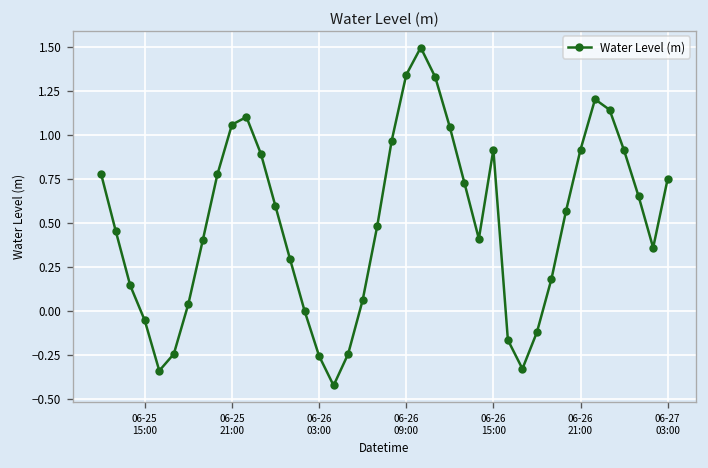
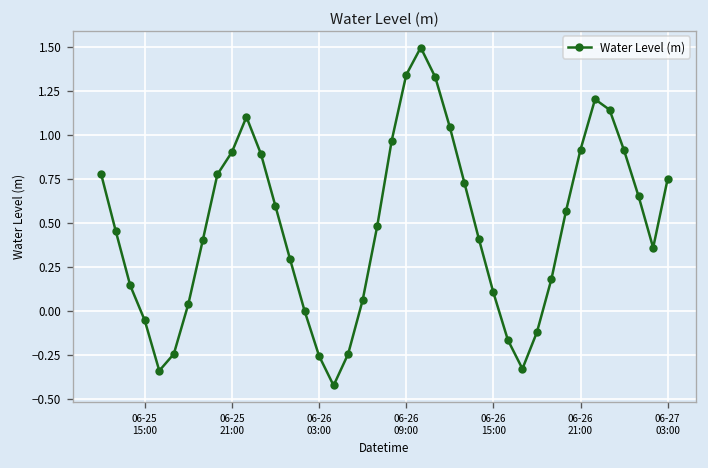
06-25 21:00: 1.06 -> 0.90
06-26 15:00: 0.92 -> 0.11
